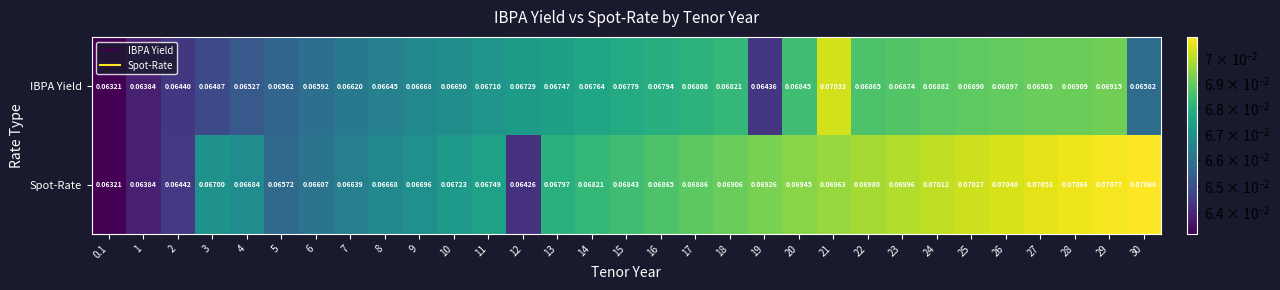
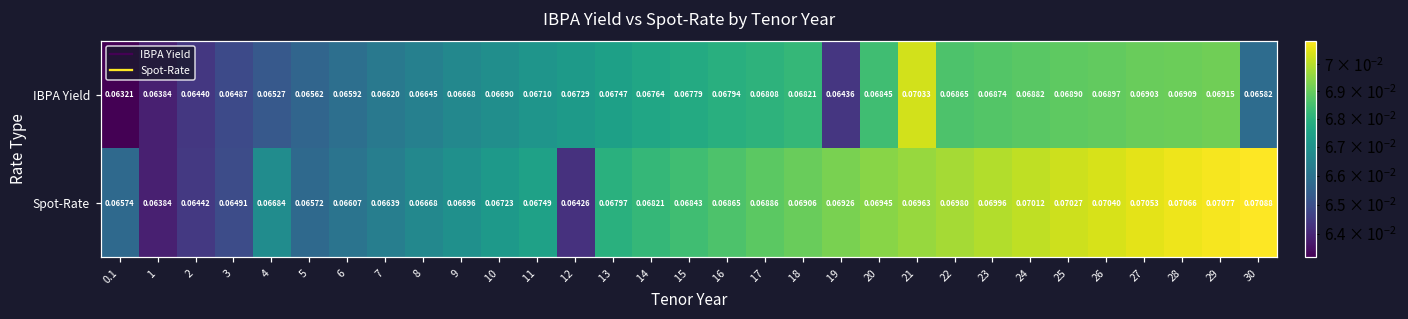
Spot-Rate, 0.1: 0.06321 -> 0.06574
Spot-Rate, 3: 0.06700 -> 0.06491
